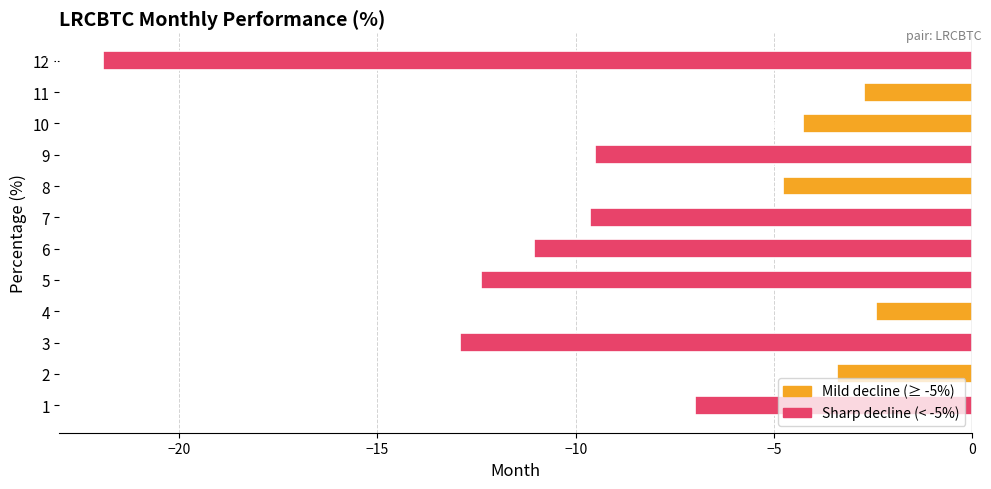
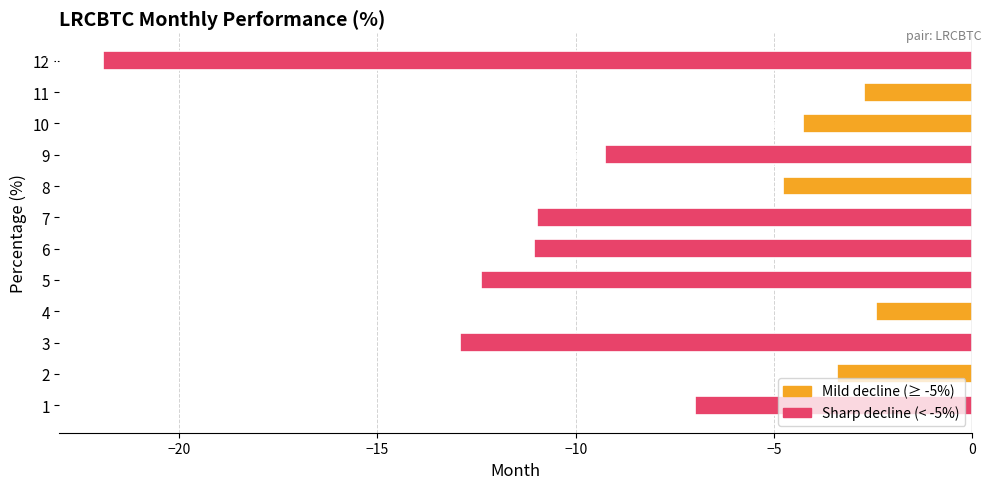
9: -9.5 -> -9.3
7: -9.7 -> -11.0
